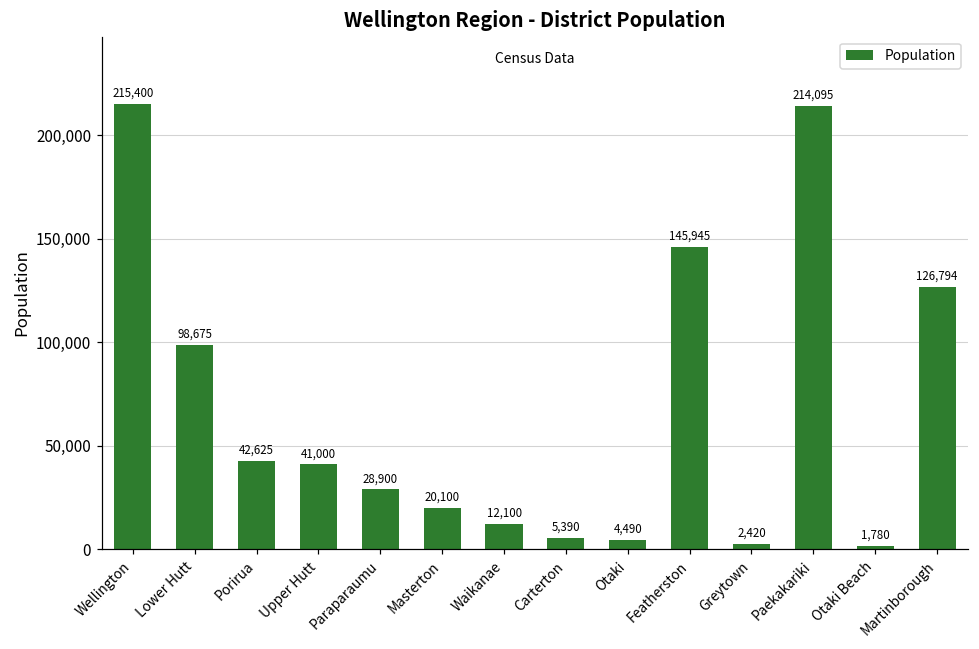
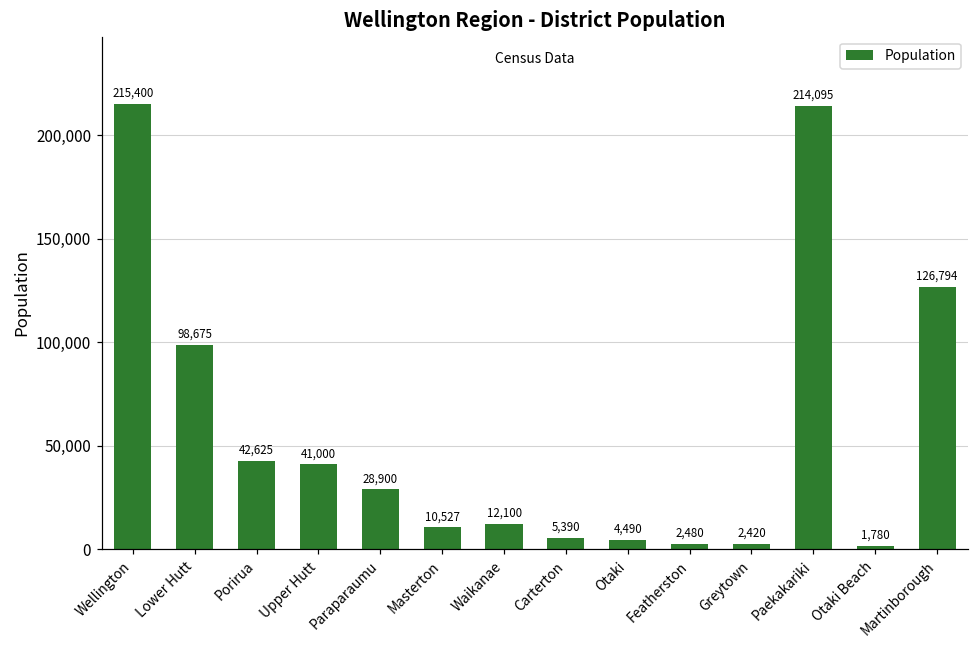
Masterton: 20,100 -> 10,527
Featherston: 145,945 -> 2,480
